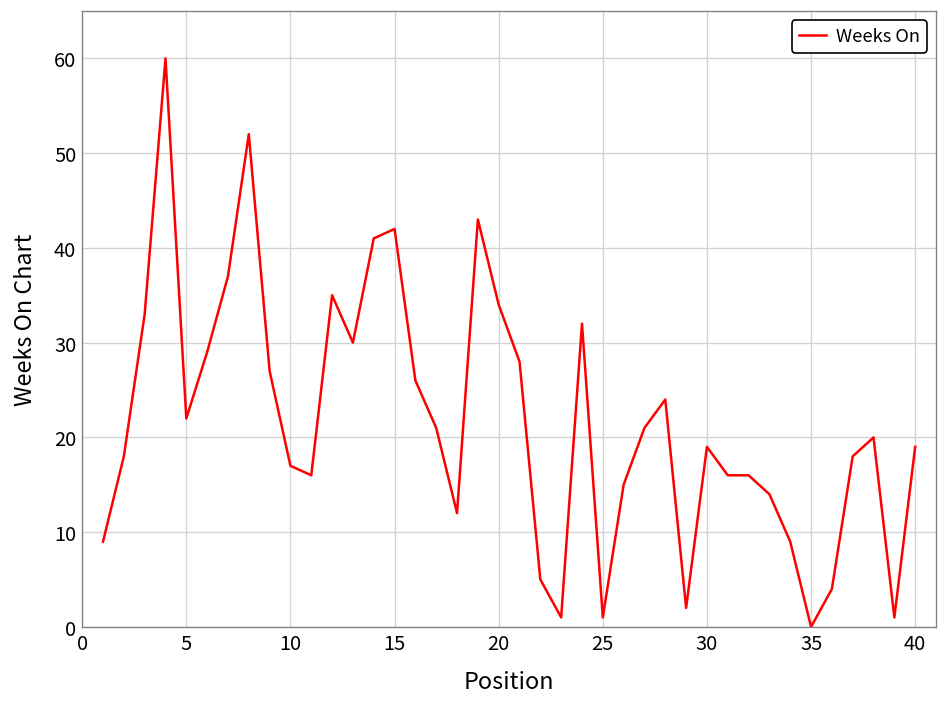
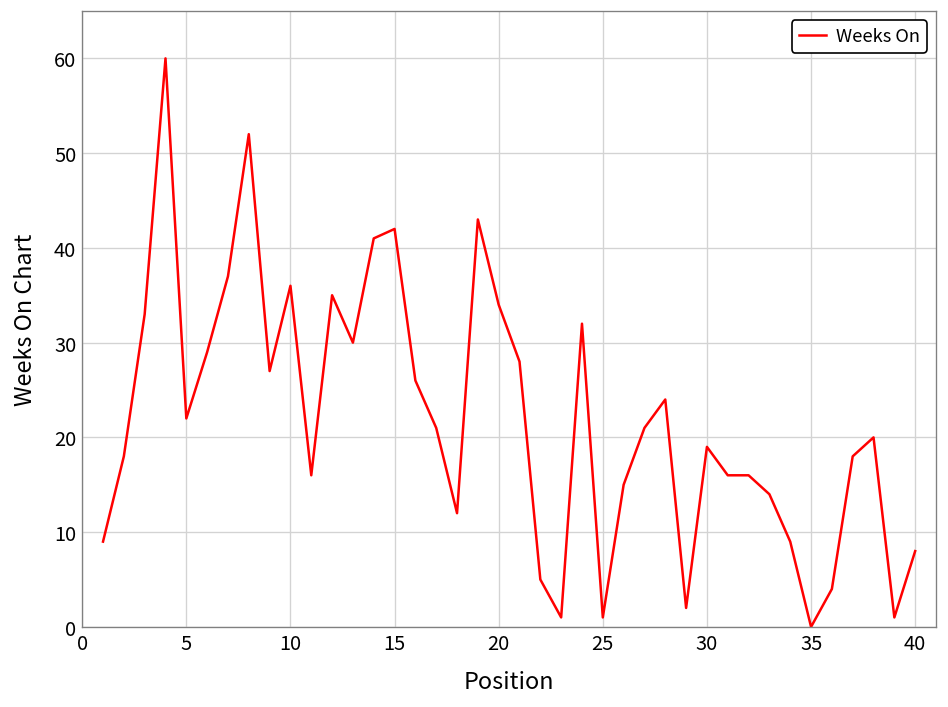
10: 17 -> 36
40: 19 -> 8
